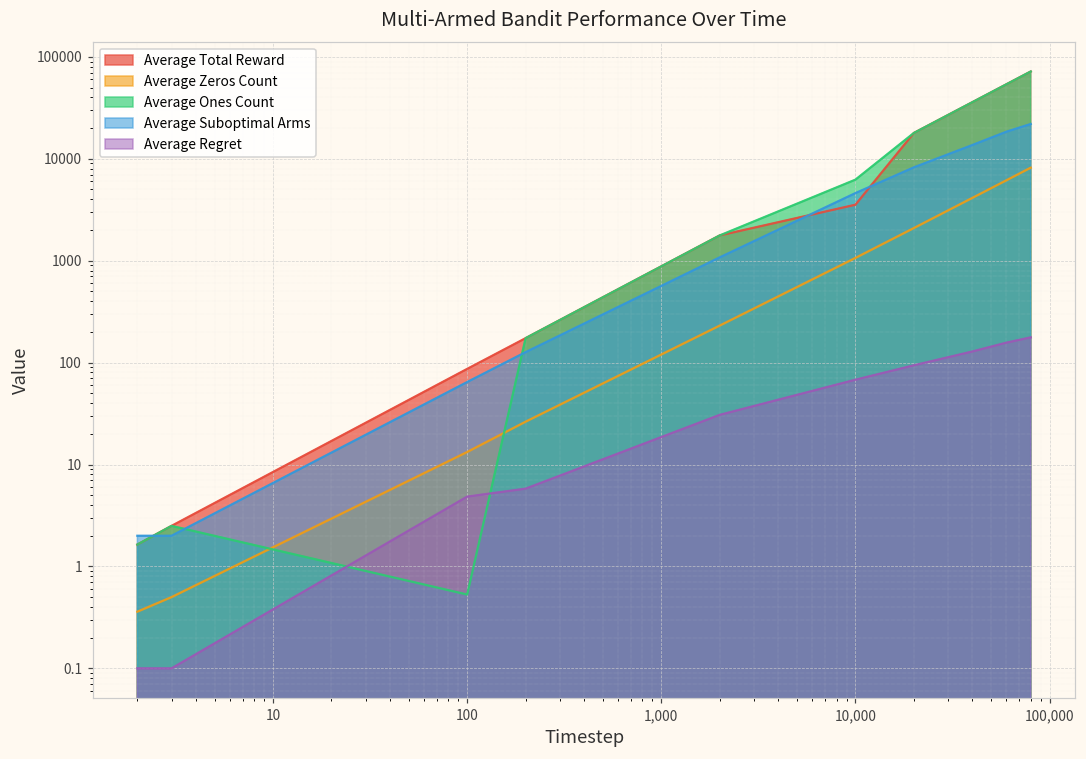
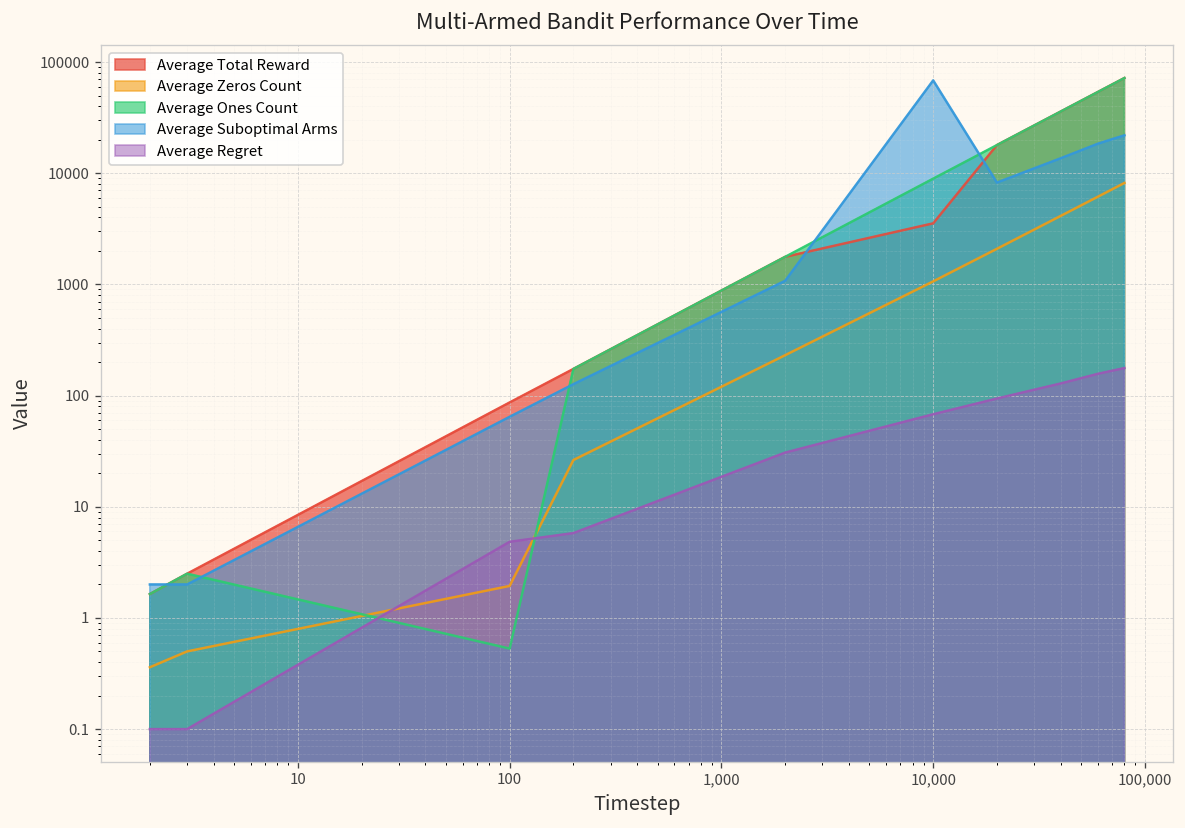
Average Zeros Count, 100: 13 -> 1.9
Average Ones Count, 10,000: 6000 -> 9000
Average Suboptimal Arms, 10,000: 5000 -> 70000
